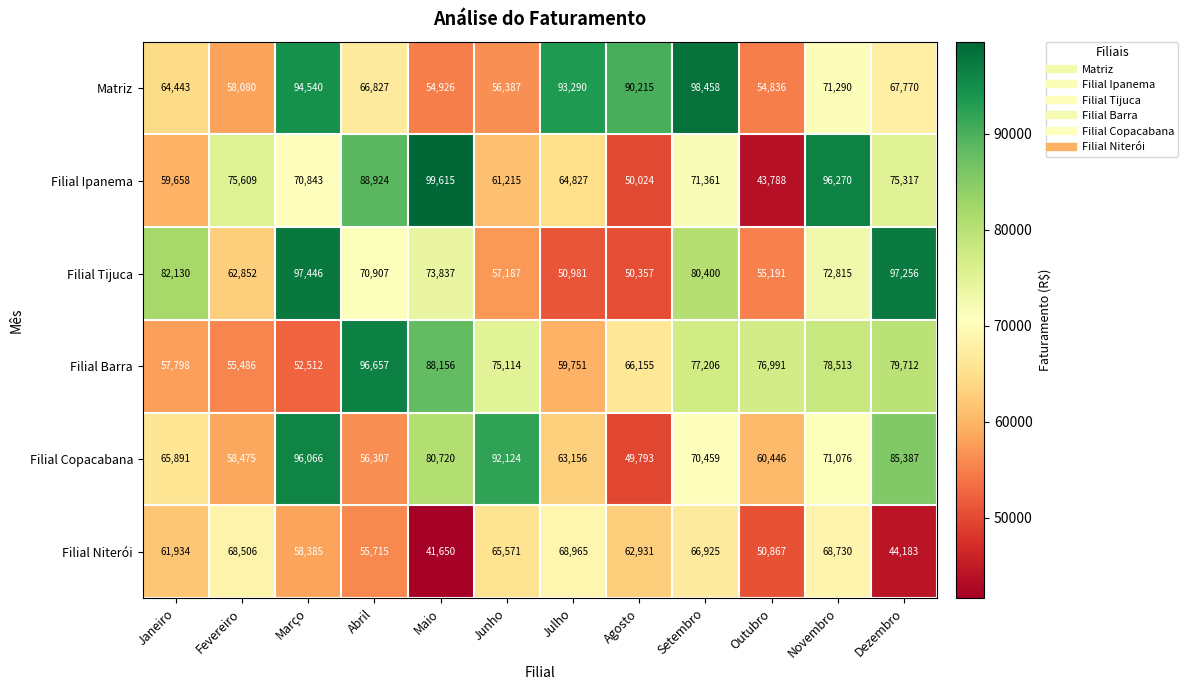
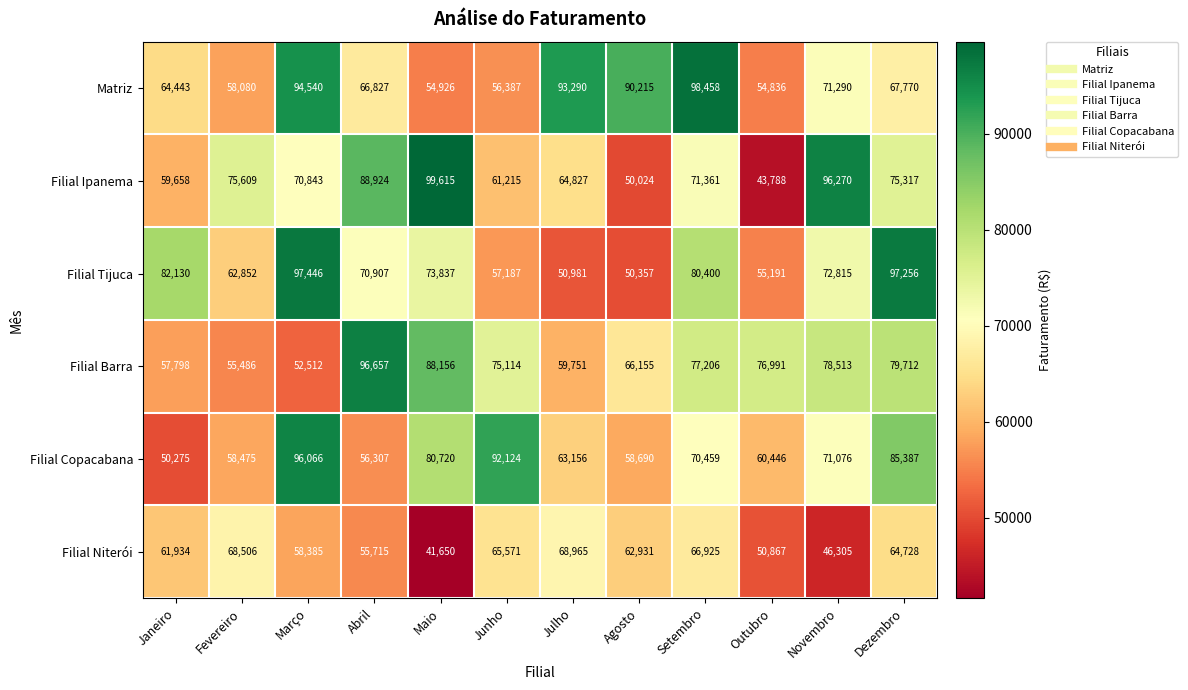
Filial Copacabana, Janeiro: 65,891 -> 50,275
Filial Copacabana, Agosto: 49,793 -> 58,690
Filial Niterói, Novembro: 68,730 -> 46,305
Filial Niterói, Dezembro: 44,183 -> 64,728
